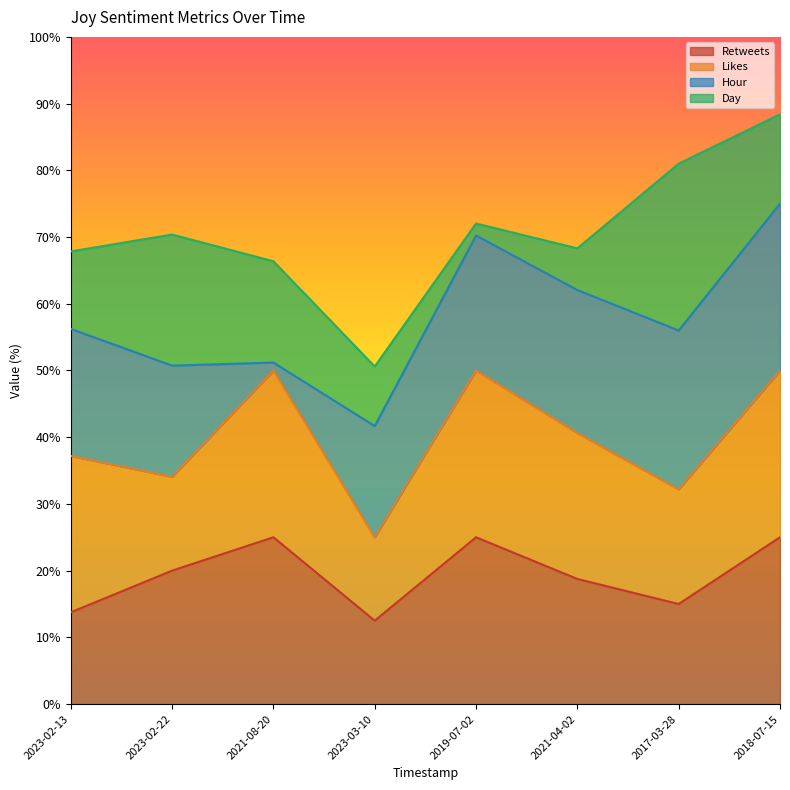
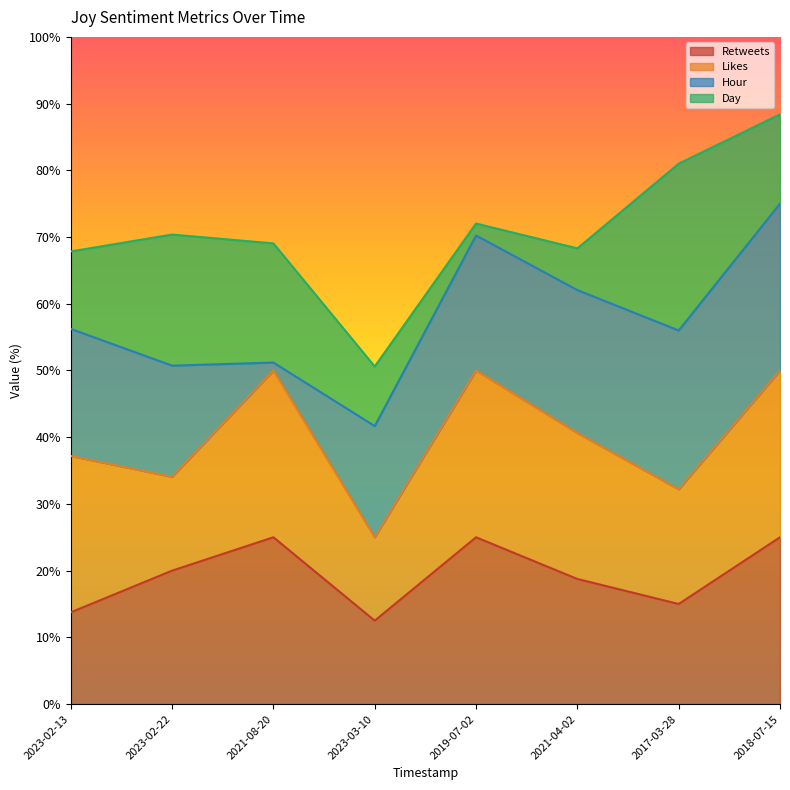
Day, 2021-08-20: 15% -> 18%
